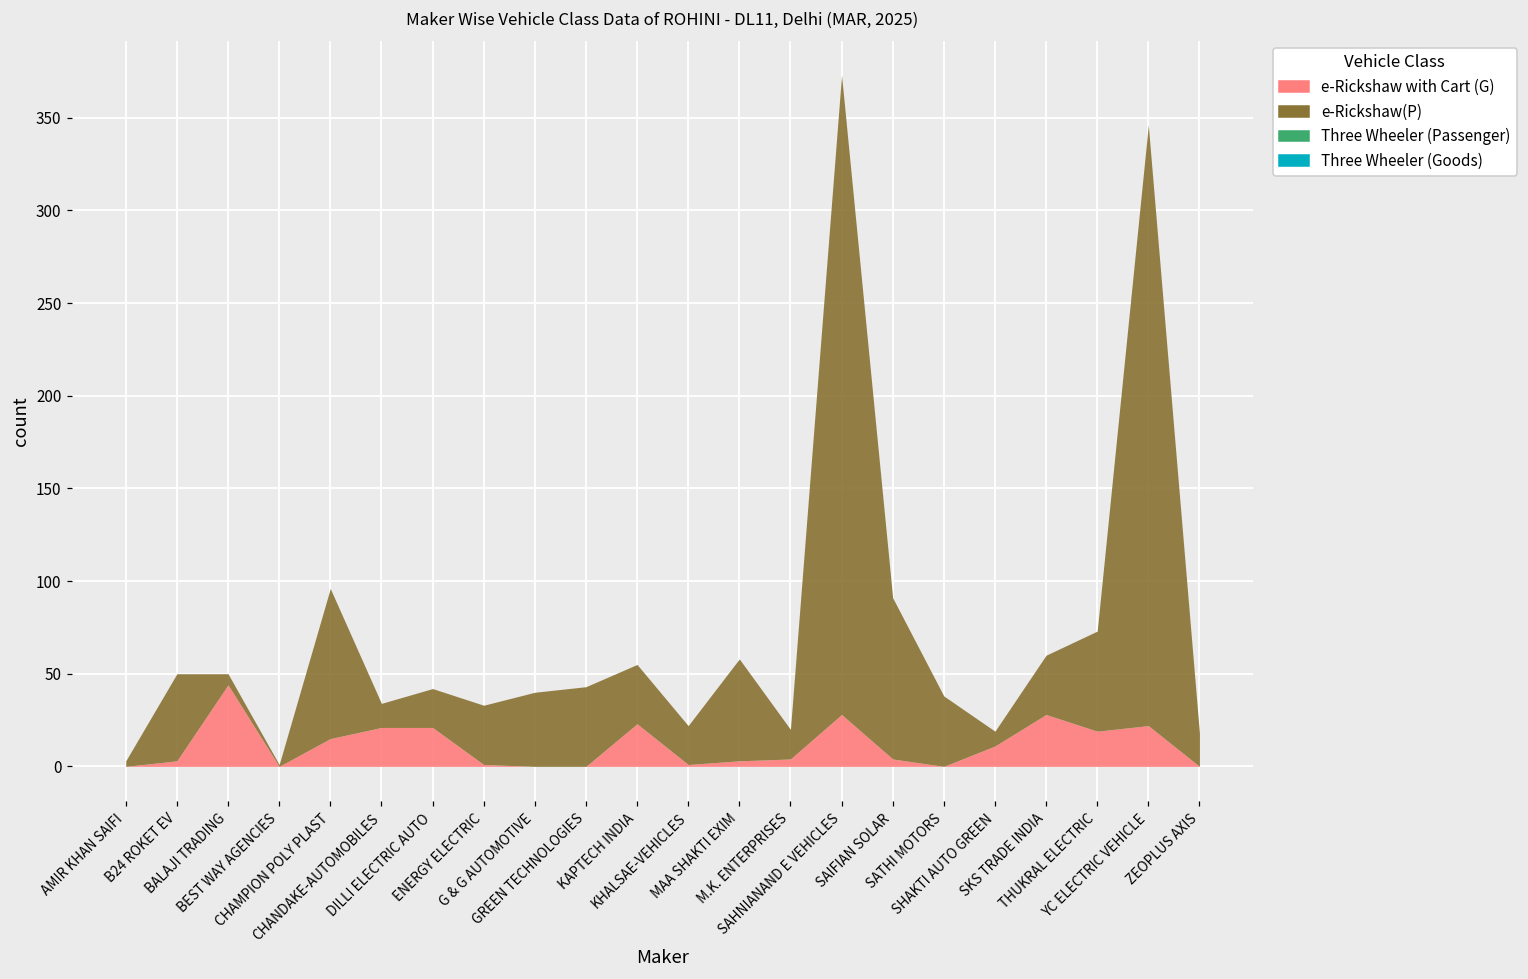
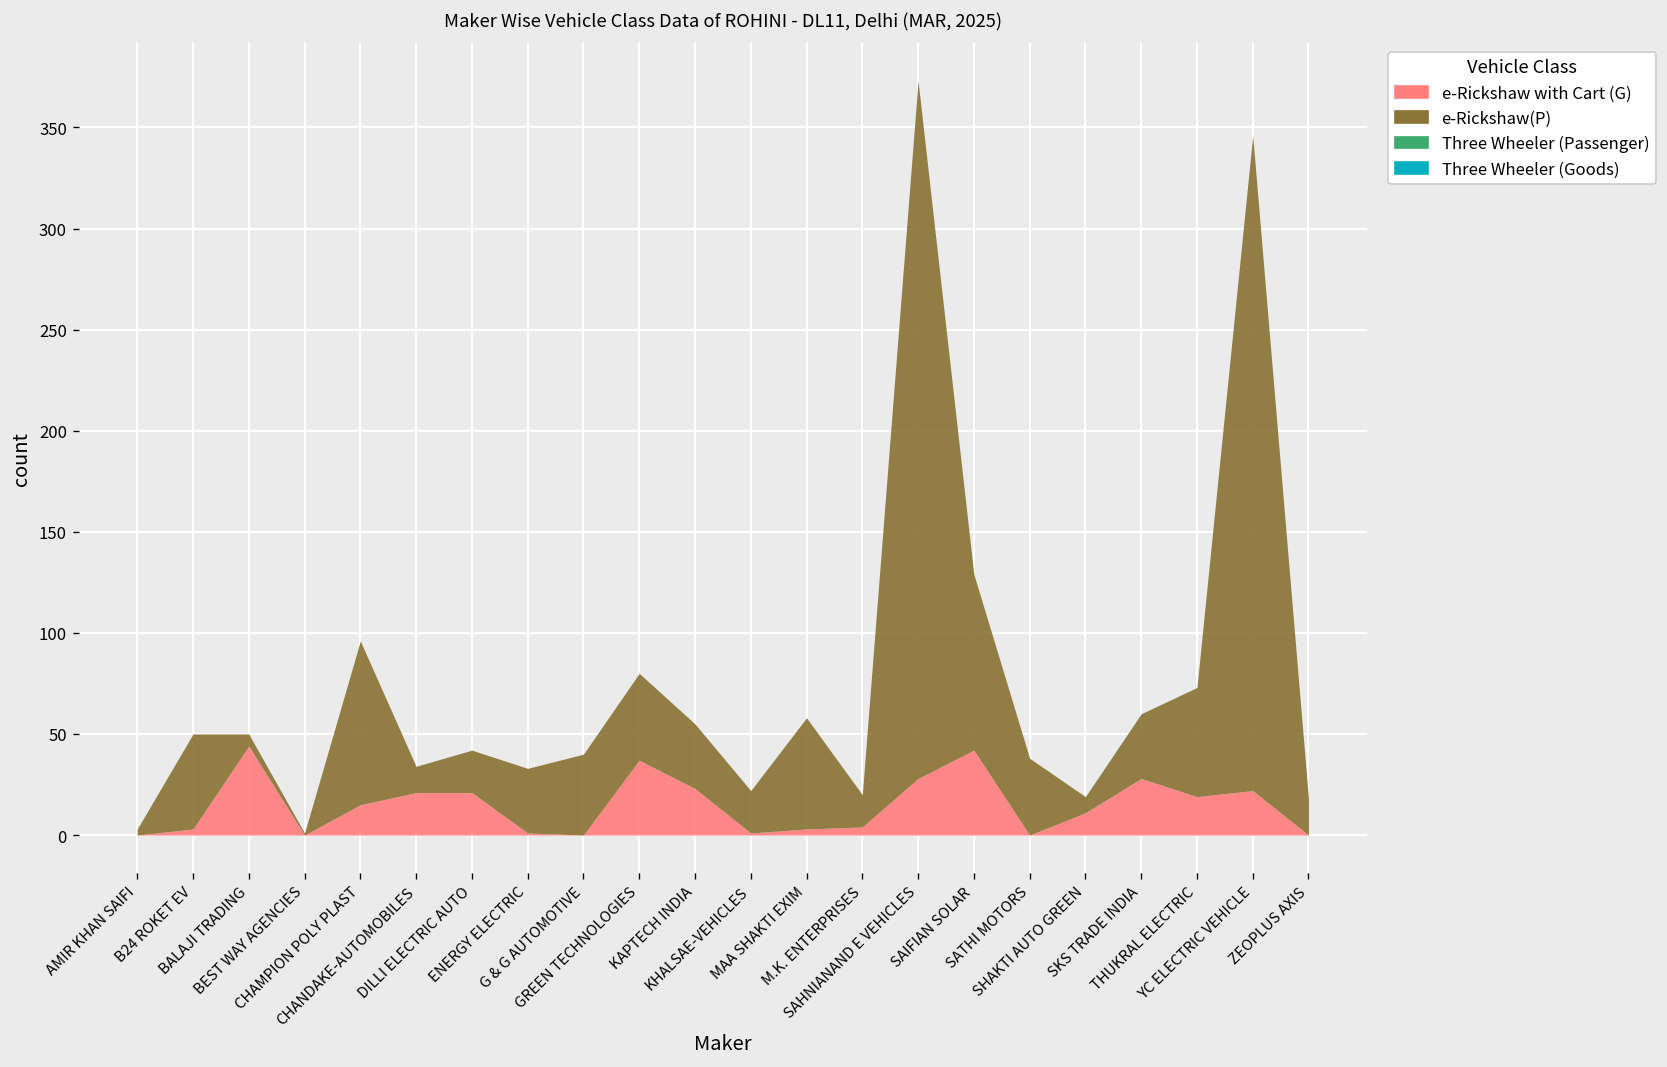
e-Rickshaw with Cart (G), GREEN TECHNOLOGIES: 0 -> 37
e-Rickshaw with Cart (G), SAIFIAN SOLAR: 4 -> 42
